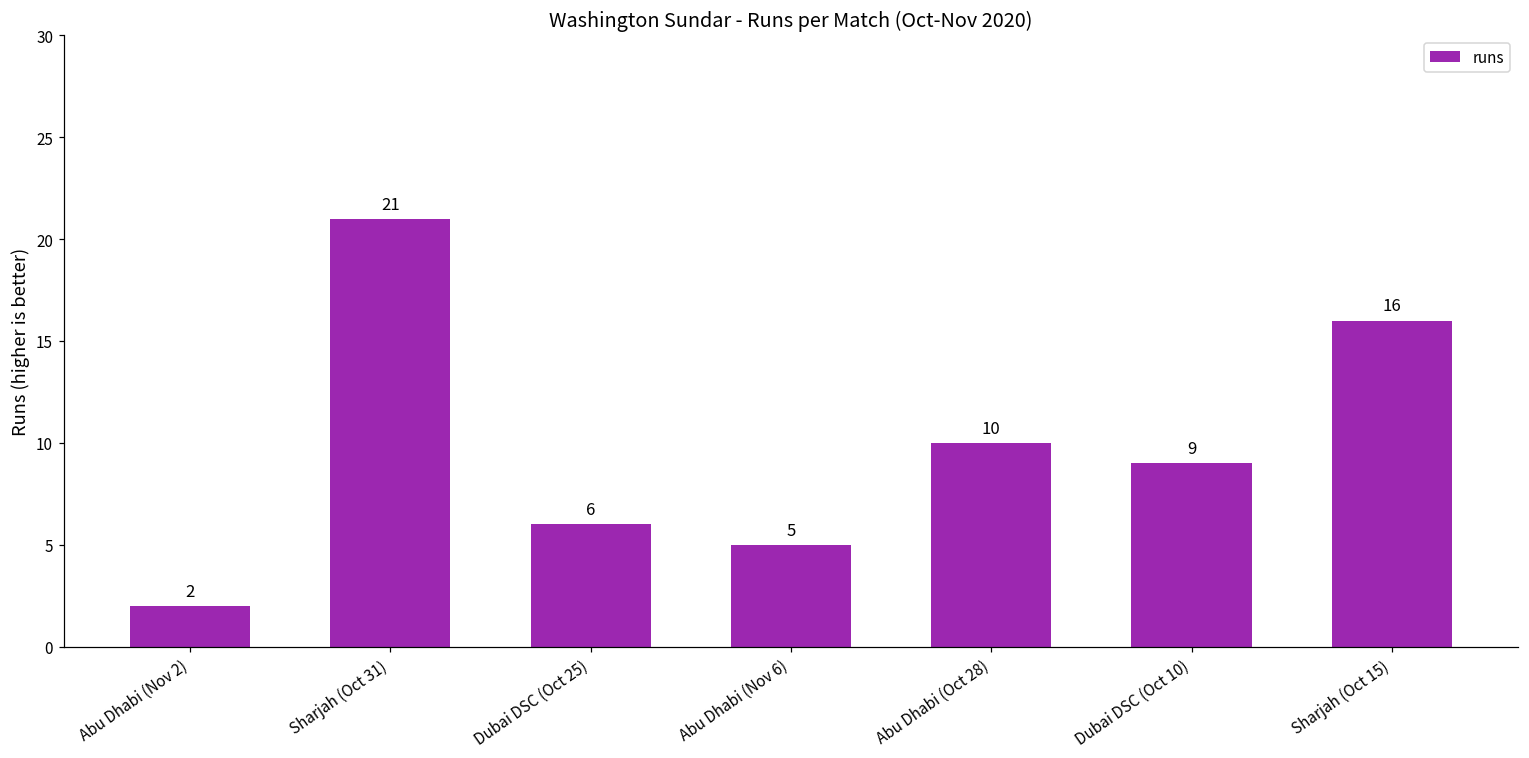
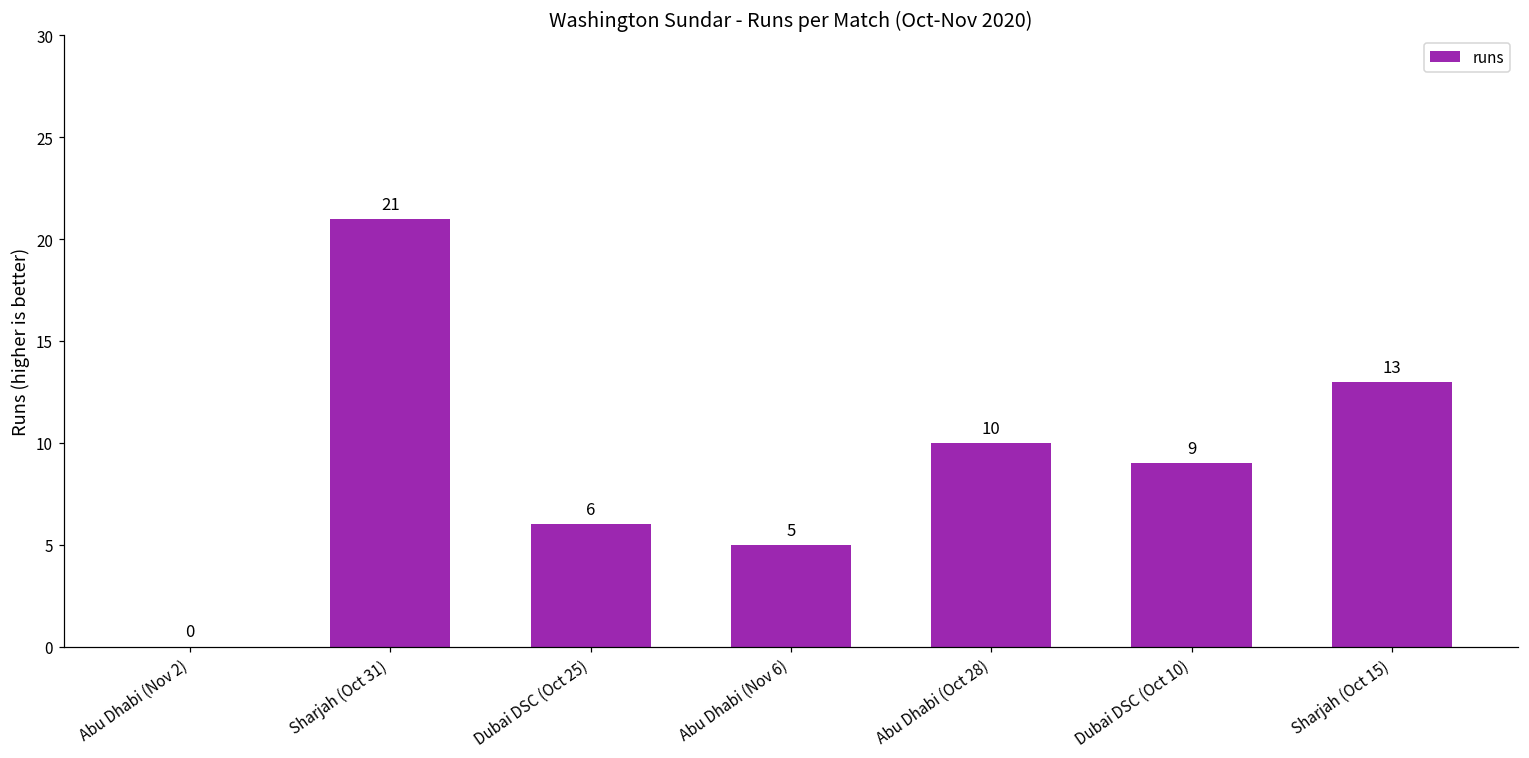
Abu Dhabi (Nov 2): 2 -> 0
Sharjah (Oct 15): 16 -> 13
